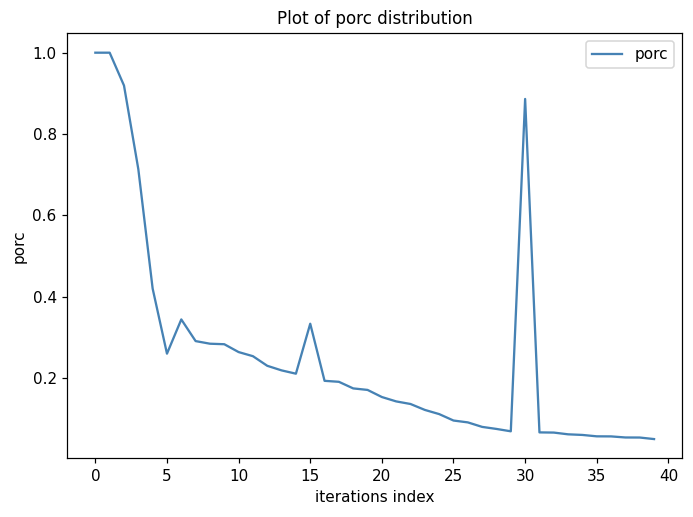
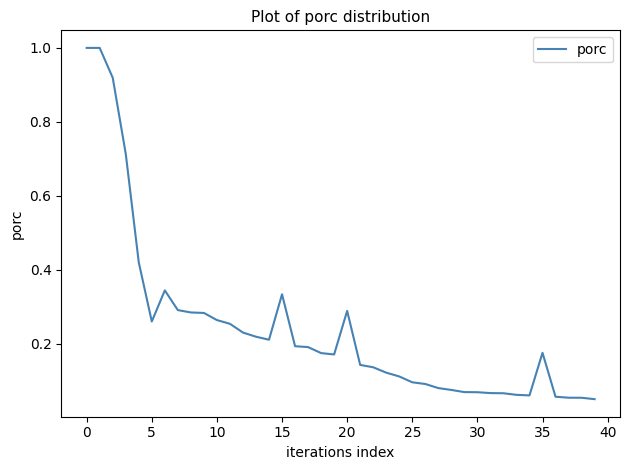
20: 0.15 -> 0.29
30: 0.89 -> 0.07
35: 0.06 -> 0.18
